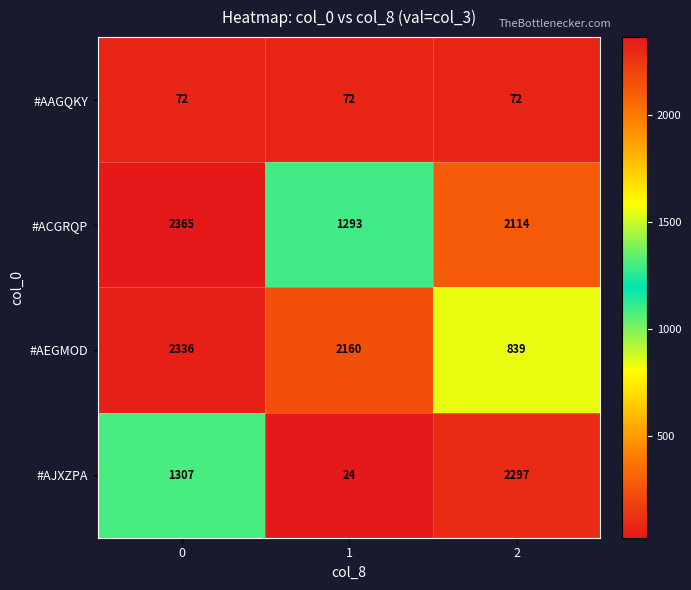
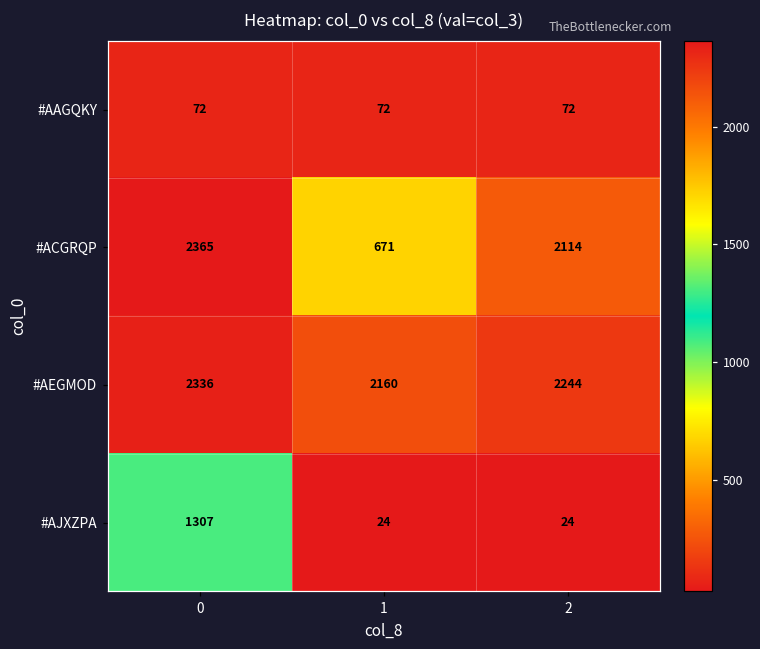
#ACGRQP, 1: 1293 -> 671
#AEGMOD, 2: 839 -> 2244
#AJXZPA, 2: 2297 -> 24
